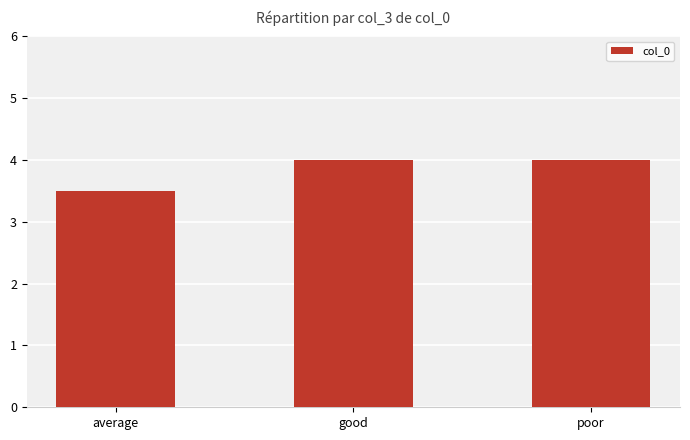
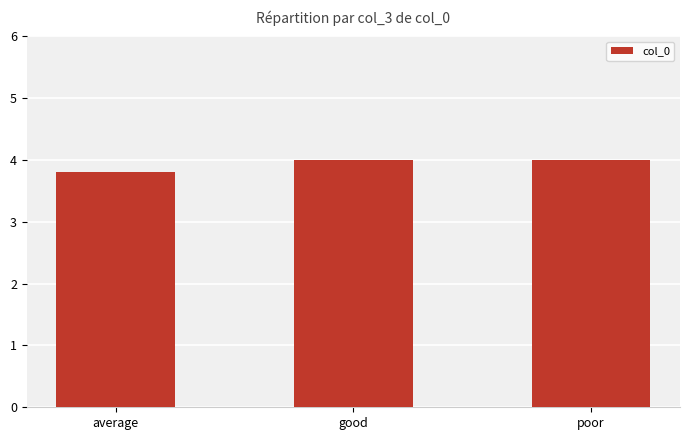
average: 3.5 -> 3.8
